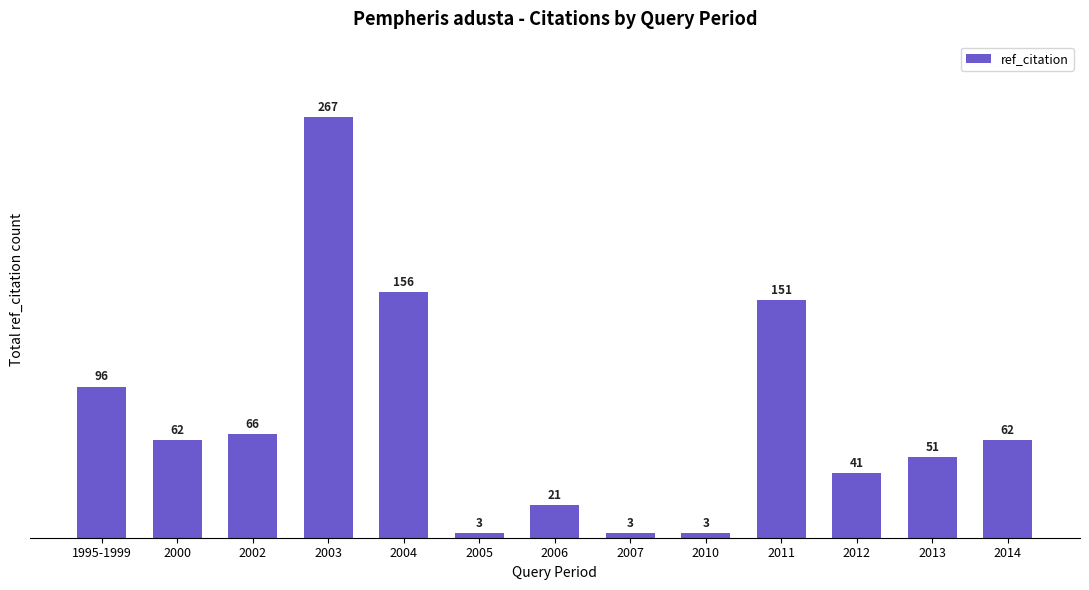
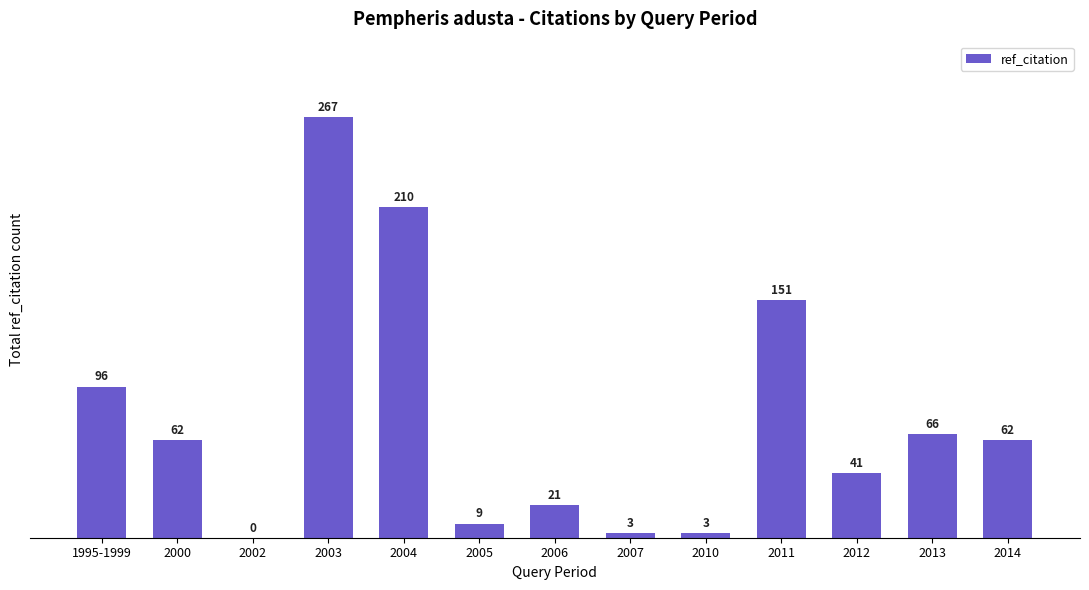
2002: 66 -> 0
2004: 156 -> 210
2005: 3 -> 9
2013: 51 -> 66
